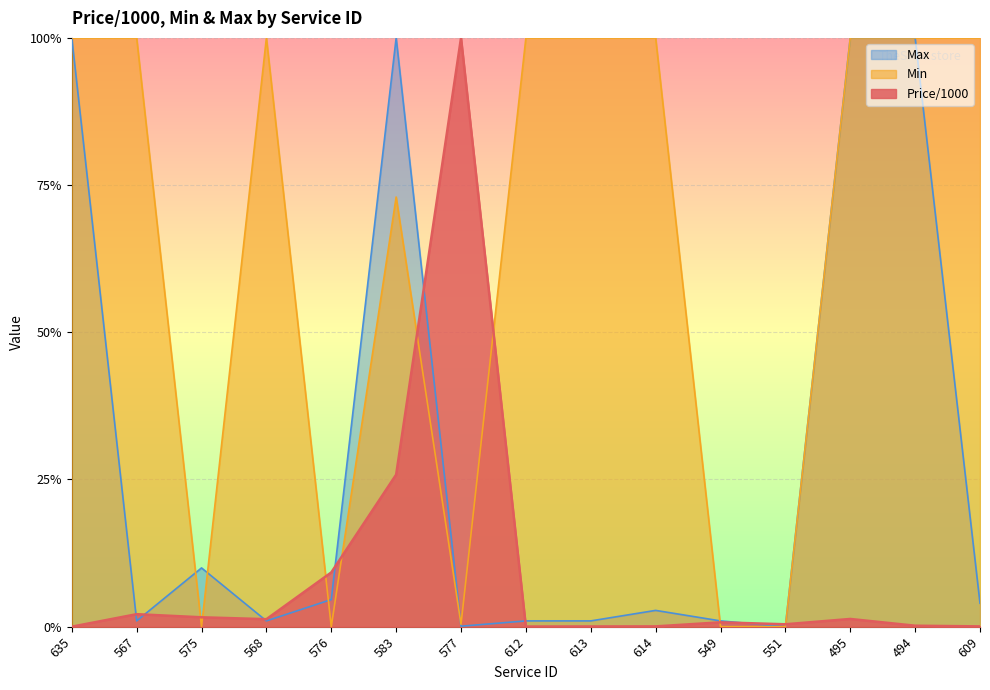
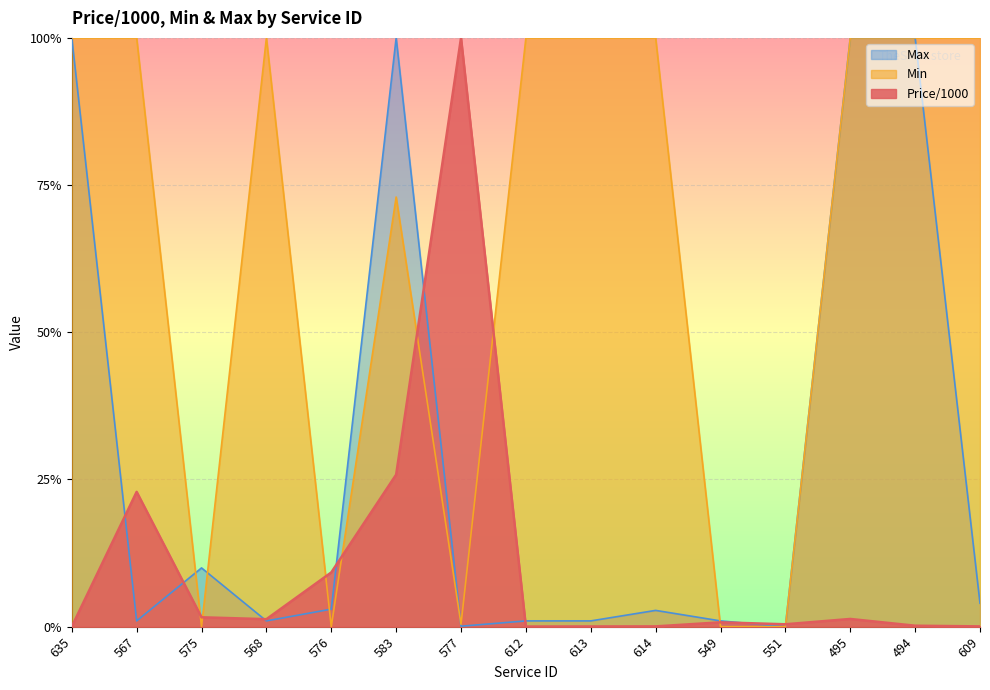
Price/1000, 567: 2% -> 23%
Max, 576: 5% -> 3%
